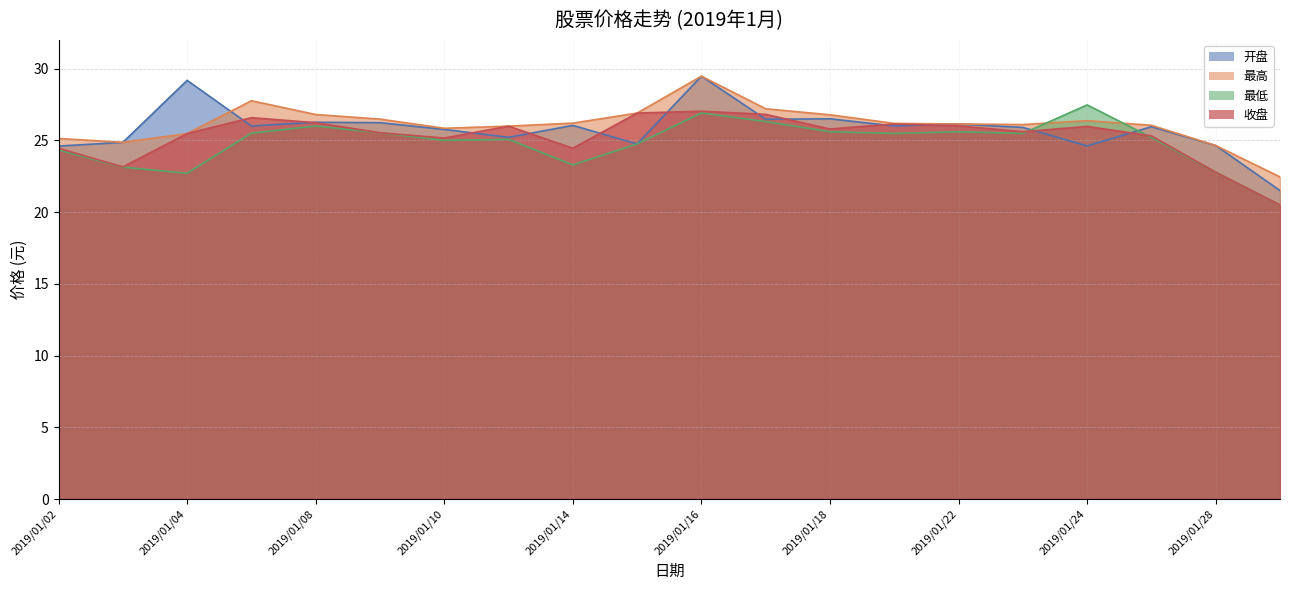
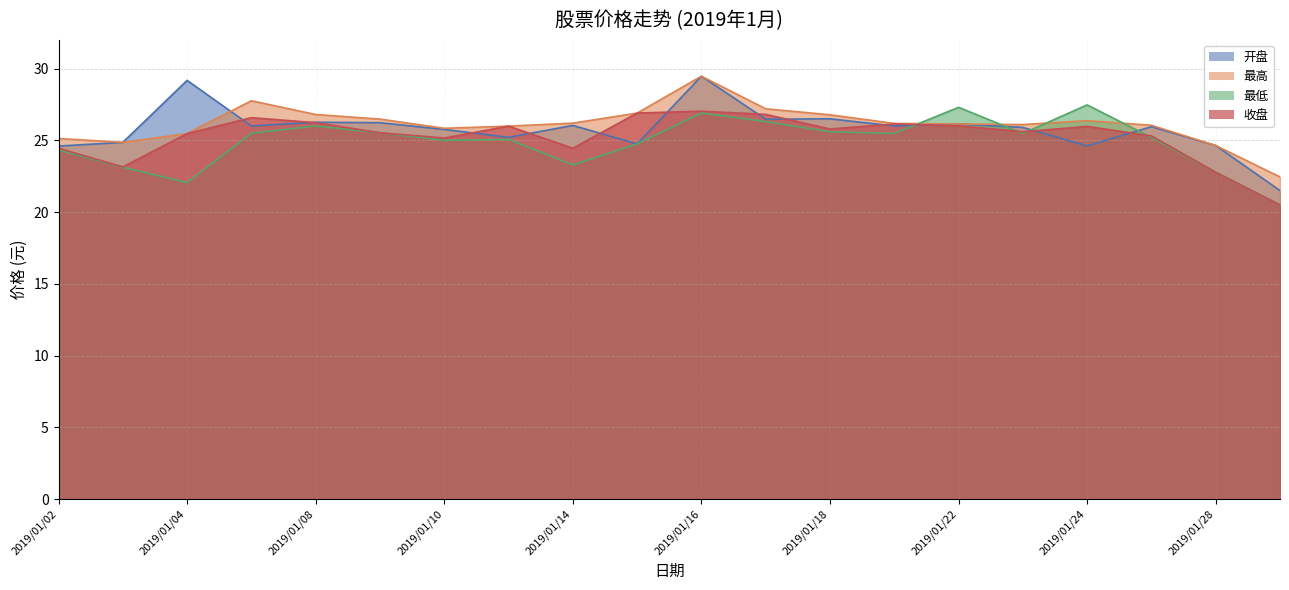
最低, 2019/01/04: 22.7 -> 22.1
最低, 2019/01/22: 25.6 -> 27.3
